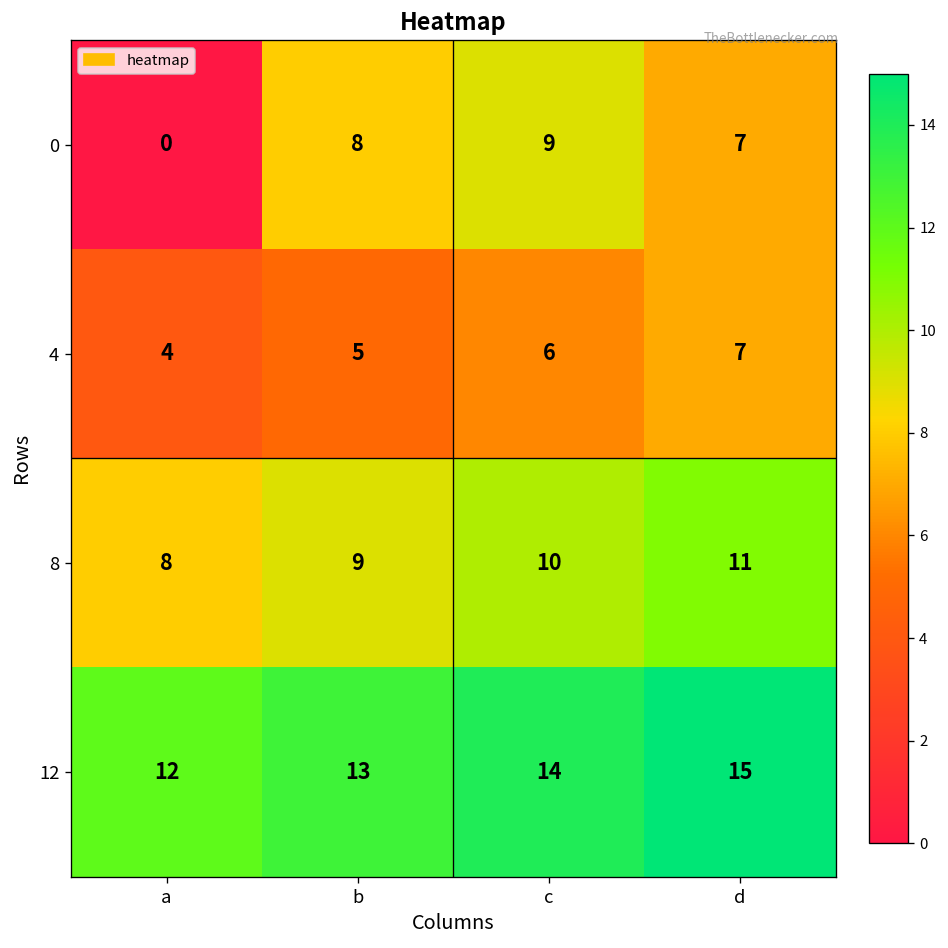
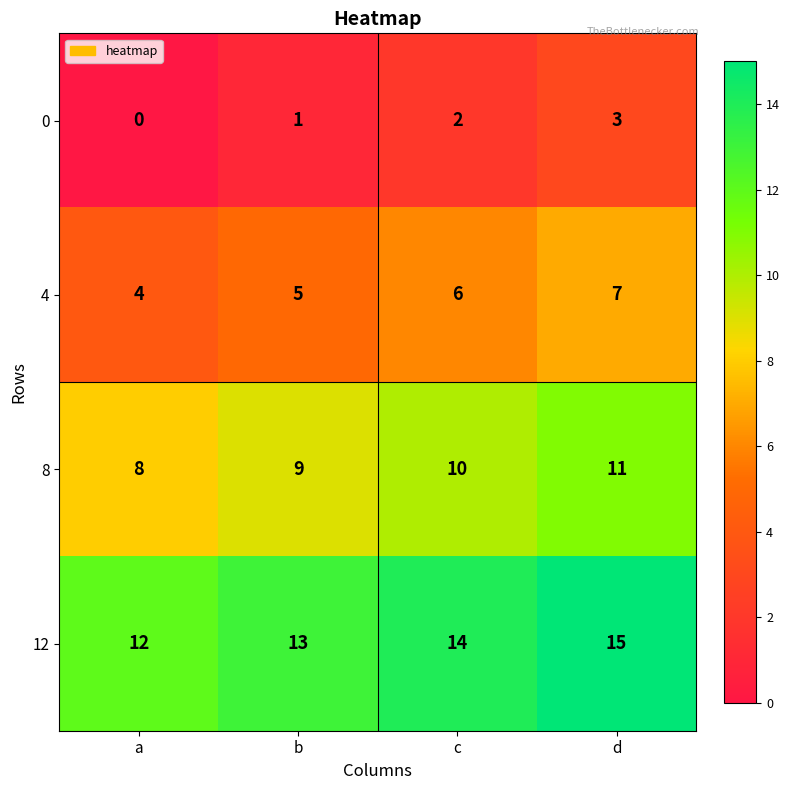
0, b: 8 -> 1
0, c: 9 -> 2
0, d: 7 -> 3
